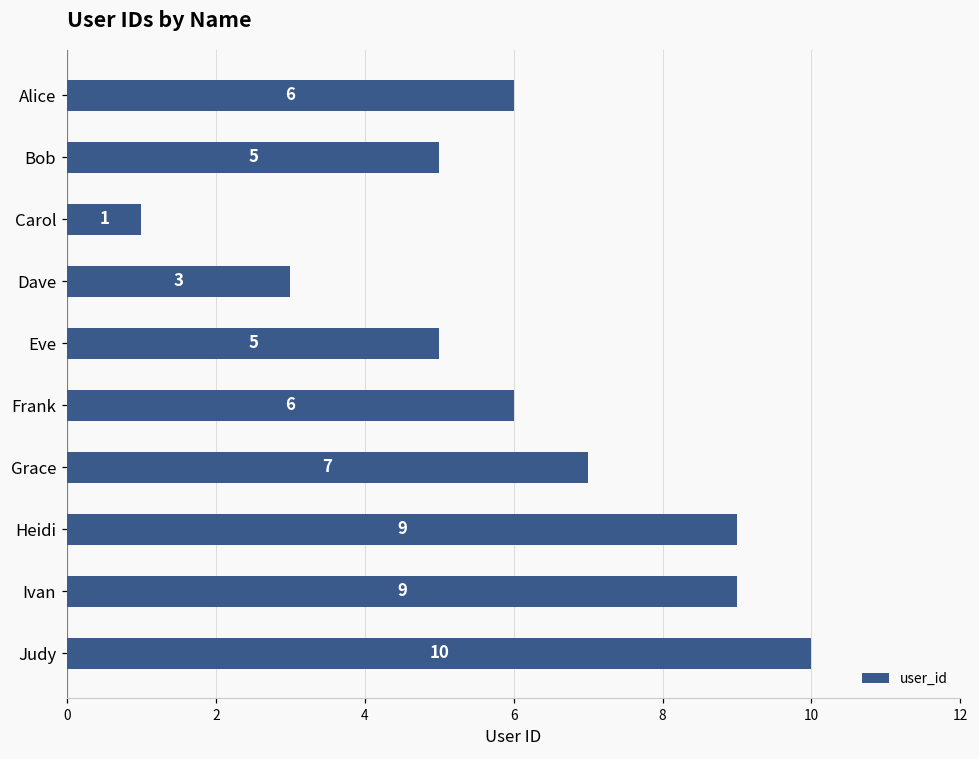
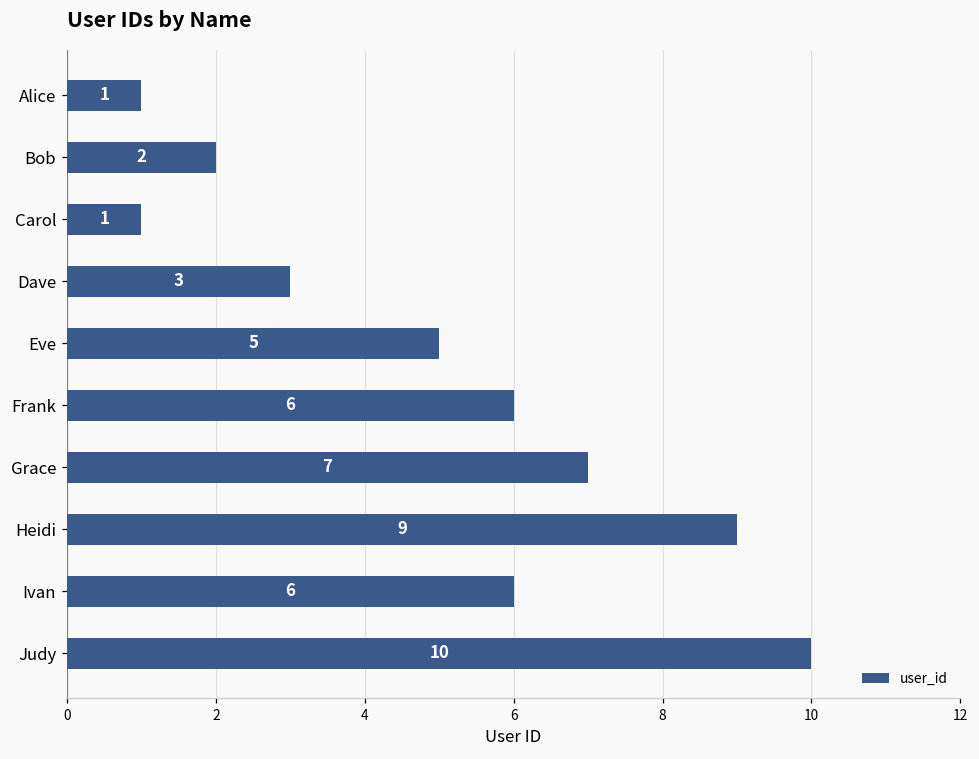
Alice: 6 -> 1
Bob: 5 -> 2
Ivan: 9 -> 6
